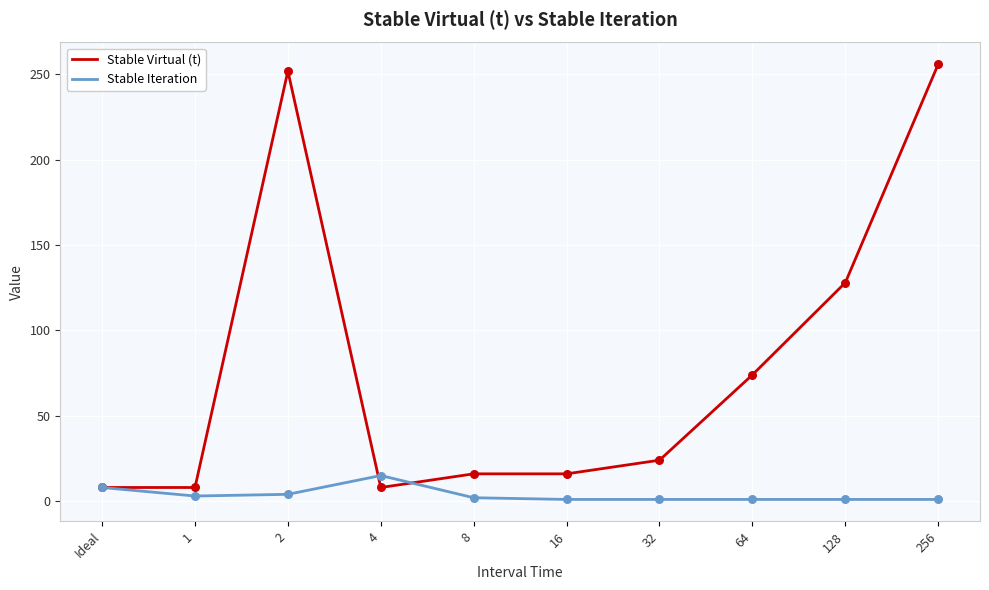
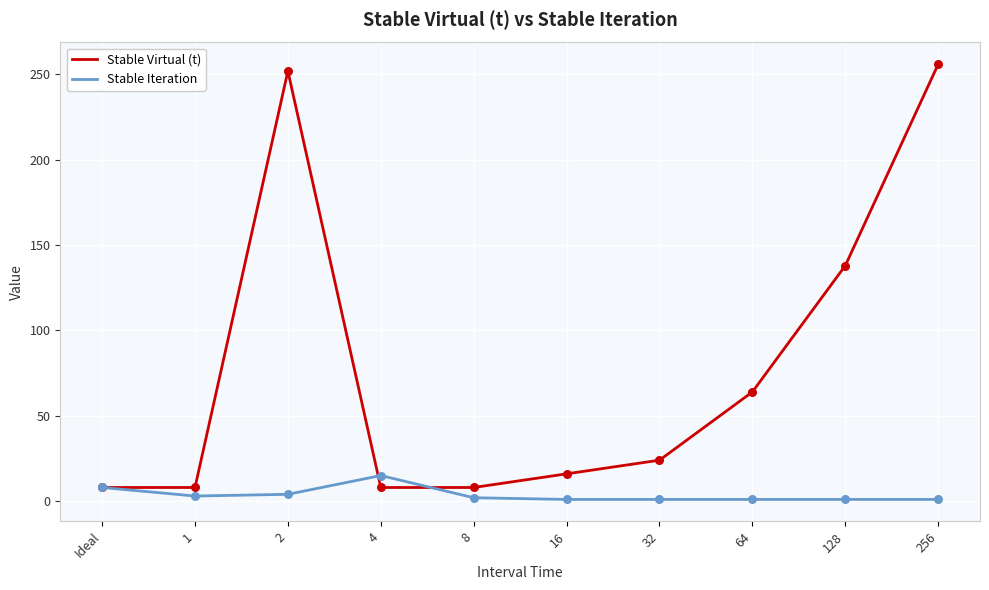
Stable Virtual (t), 8: 16 -> 8
Stable Virtual (t), 64: 74 -> 64
Stable Virtual (t), 128: 128 -> 138
